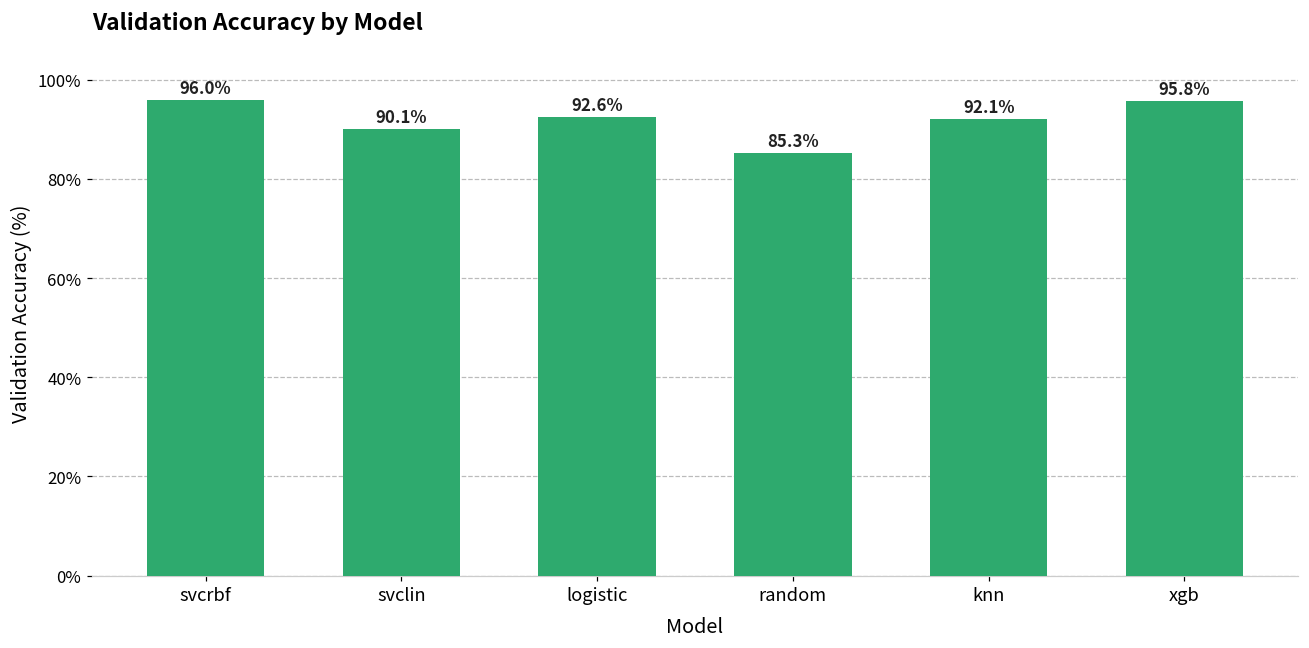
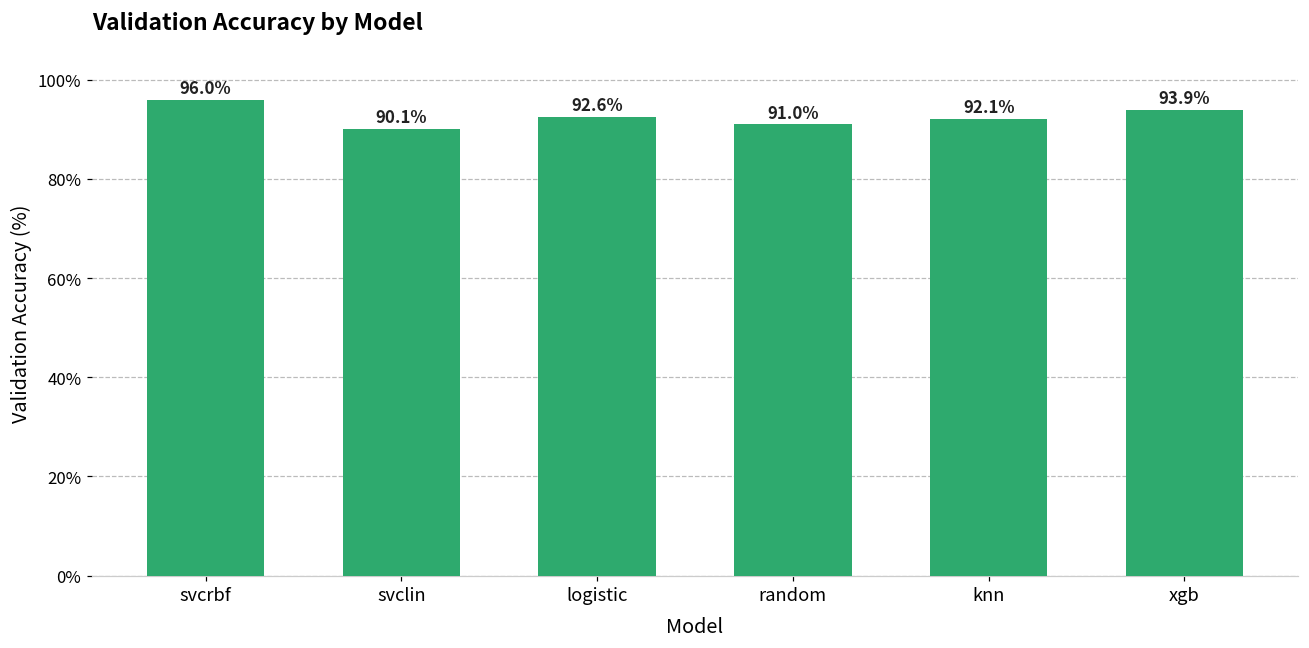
random: 85.3% -> 91.0%
xgb: 95.8% -> 93.9%
